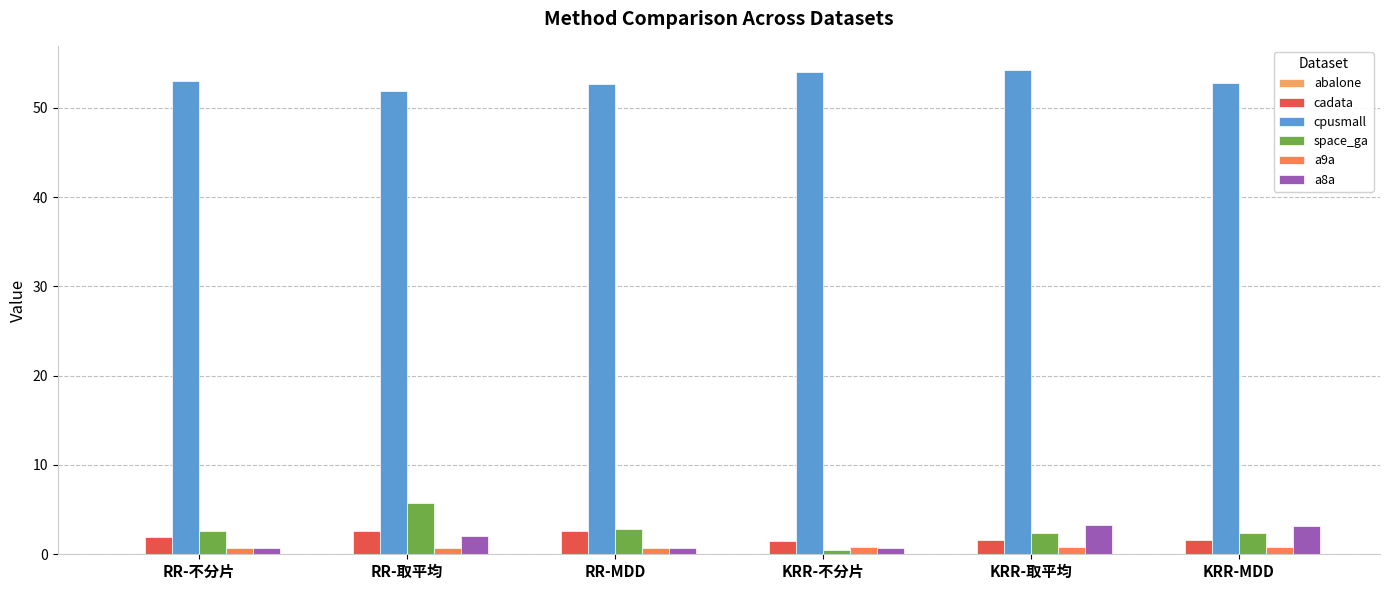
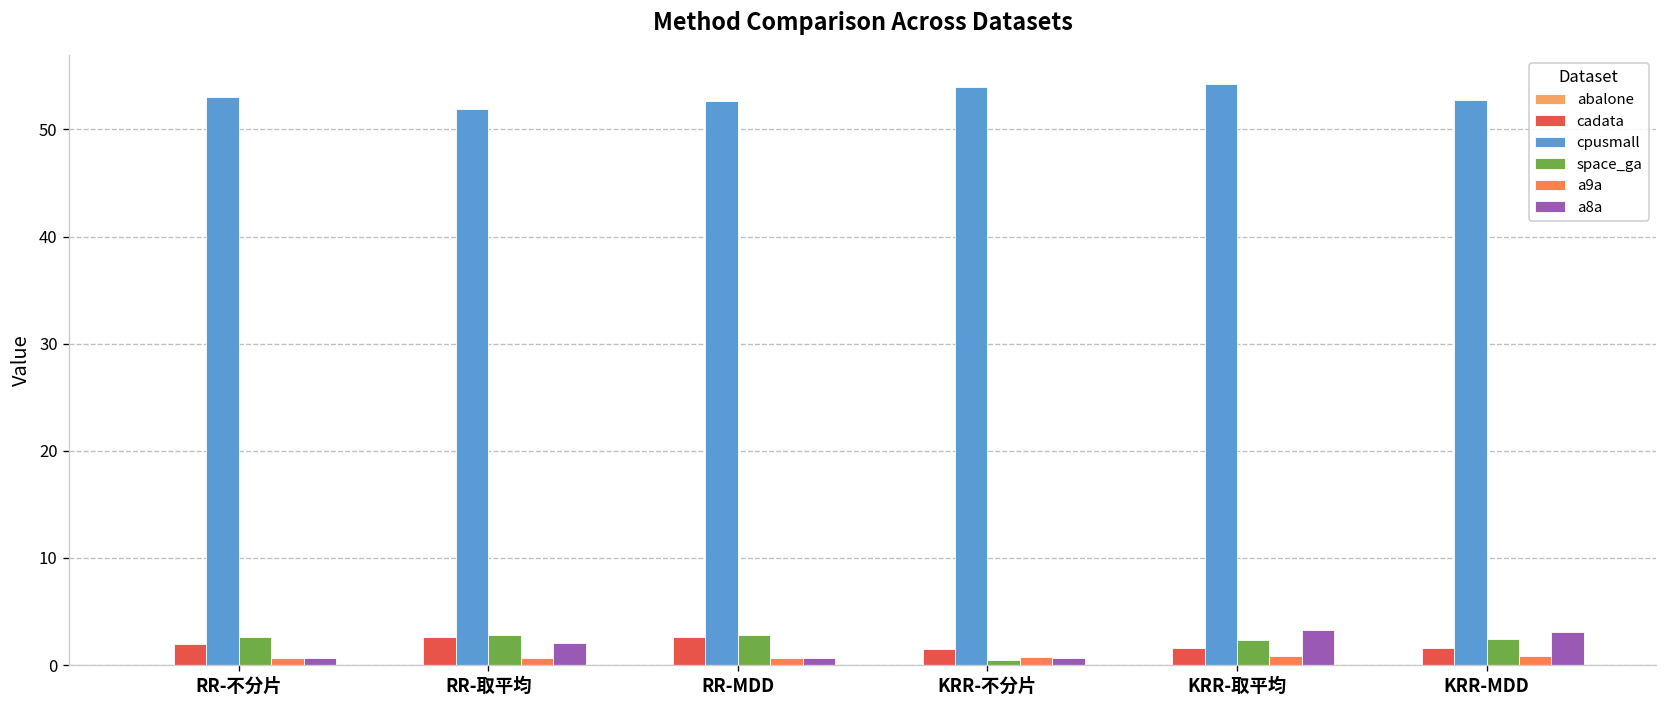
space_ga, RR-取平均: 6 -> 3
